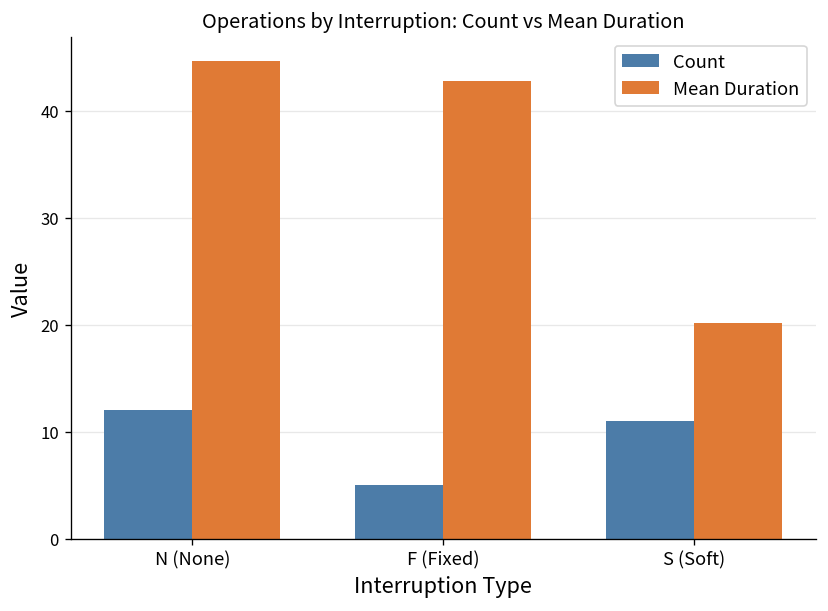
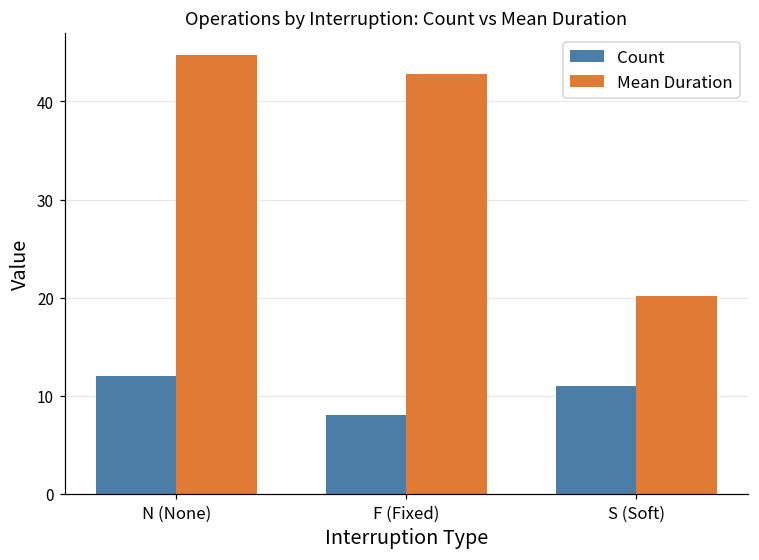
Count, F (Fixed): 5 -> 8
